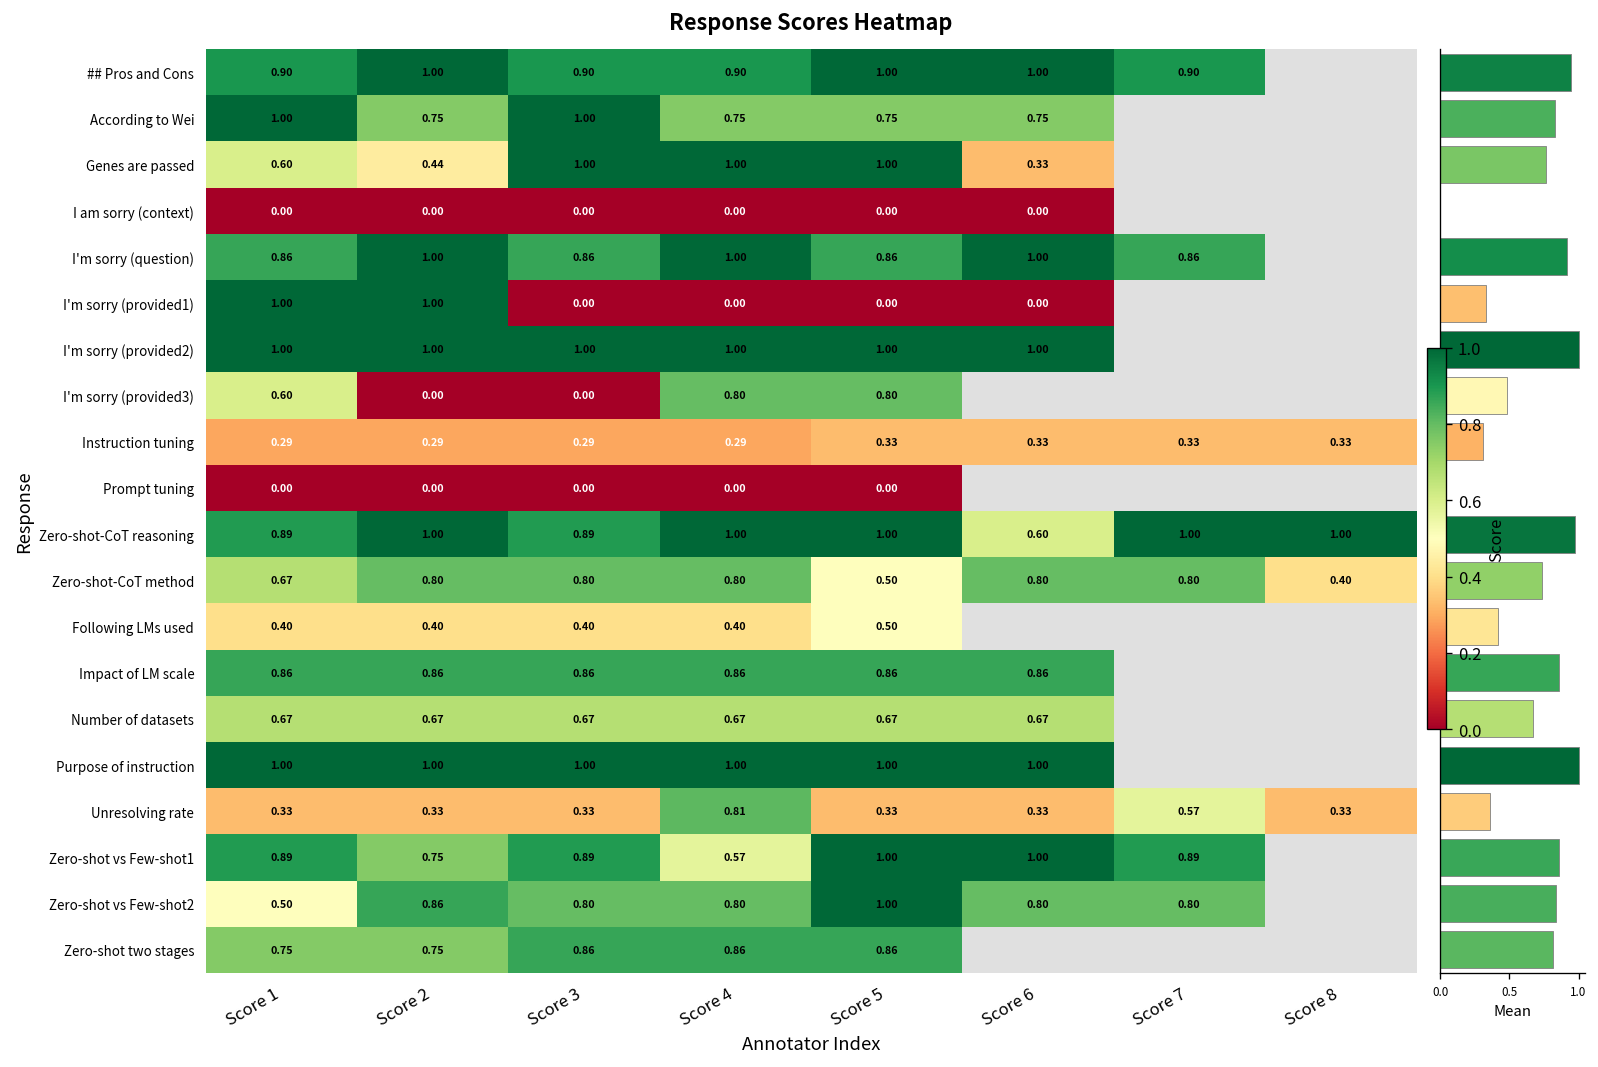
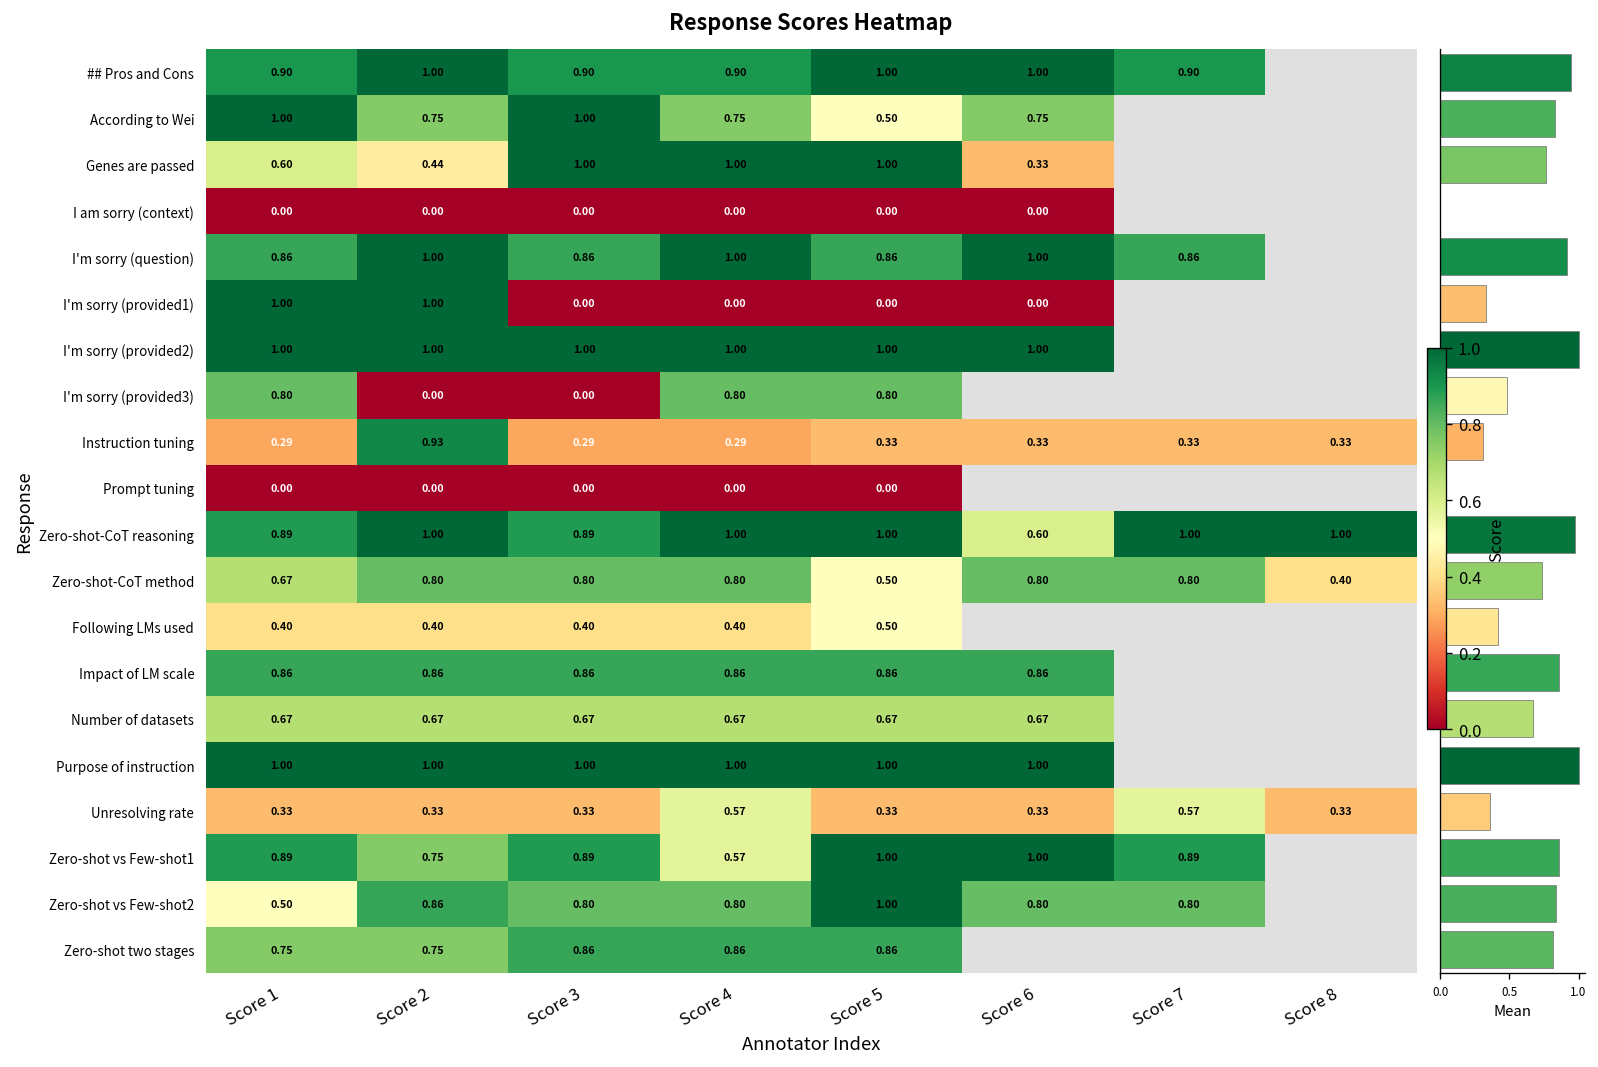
According to Wei, Score 5: 0.75 -> 0.50
I'm sorry (provided3), Score 1: 0.60 -> 0.80
Instruction tuning, Score 2: 0.29 -> 0.93
Unresolving rate, Score 4: 0.81 -> 0.57
